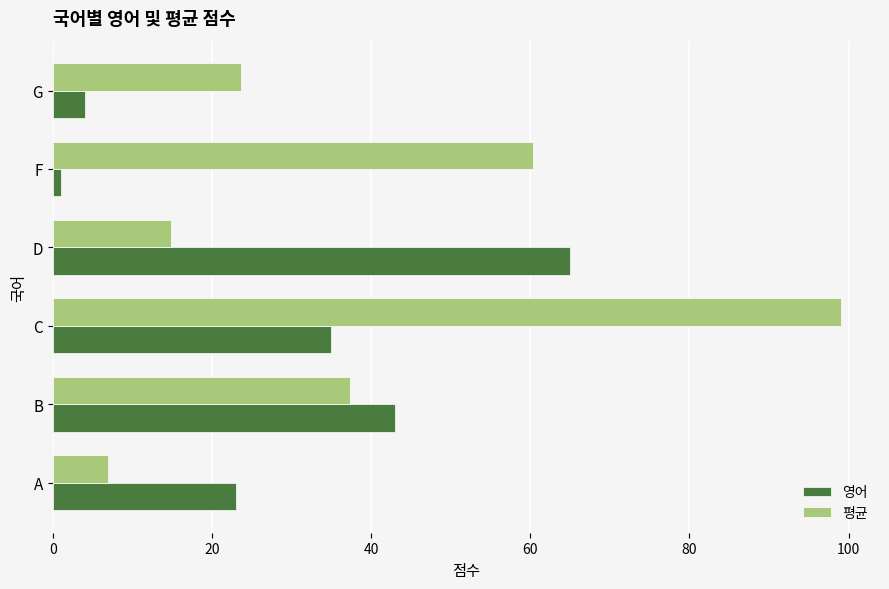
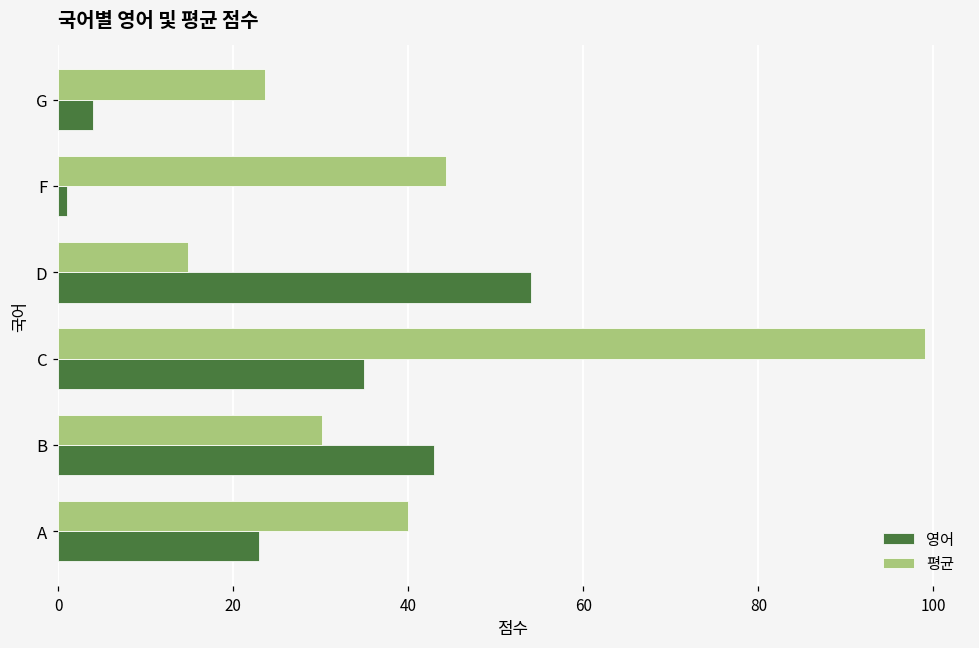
평균, F: 60 -> 44
영어, D: 65 -> 54
평균, B: 37 -> 30
평균, A: 7 -> 40
